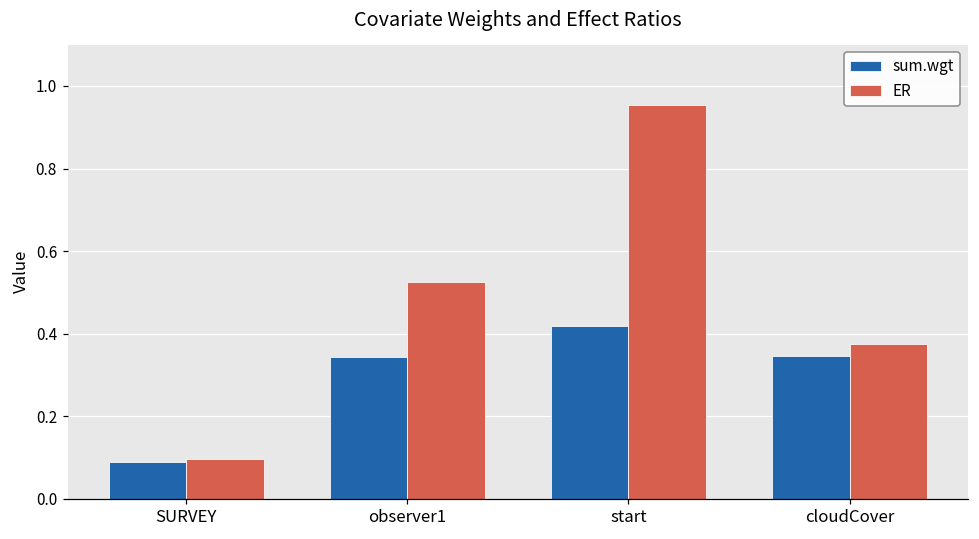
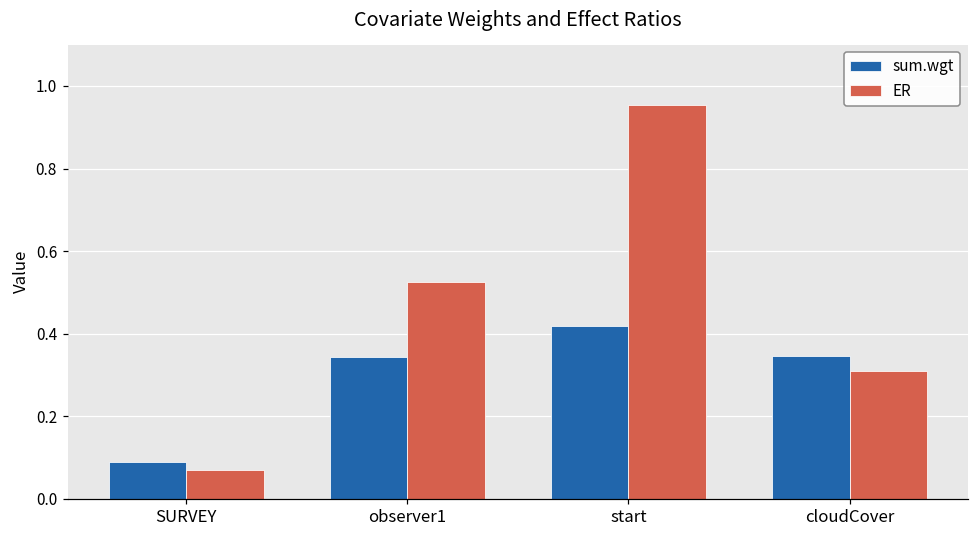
ER, SURVEY: 0.10 -> 0.07
ER, cloudCover: 0.37 -> 0.31
